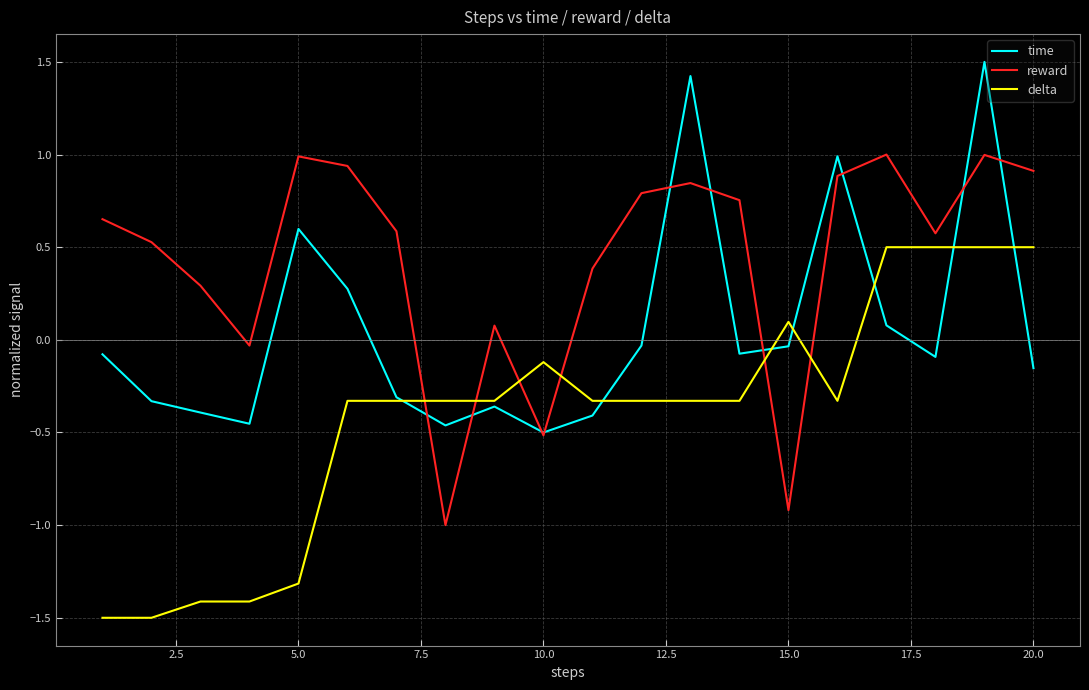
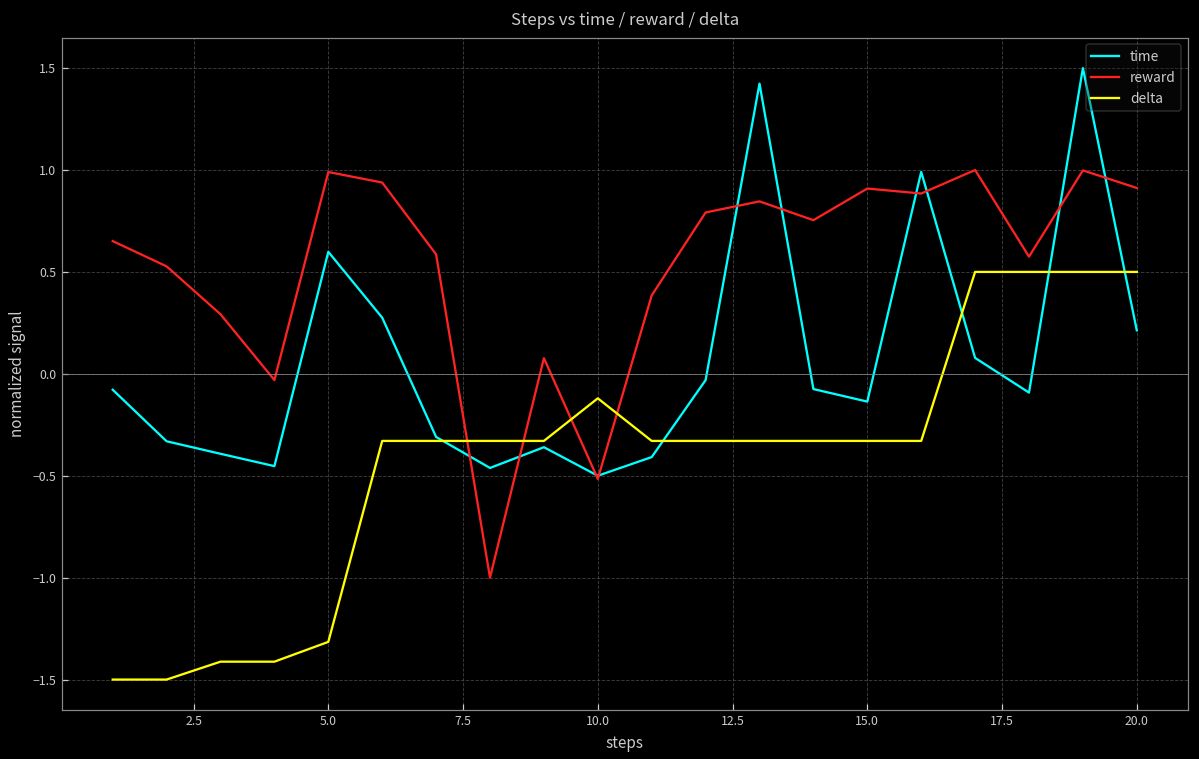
time, 15.0: -0.03 -> -0.14
reward, 15.0: -0.92 -> 0.91
delta, 15.0: 0.10 -> -0.33
time, 20.0: -0.15 -> 0.21
